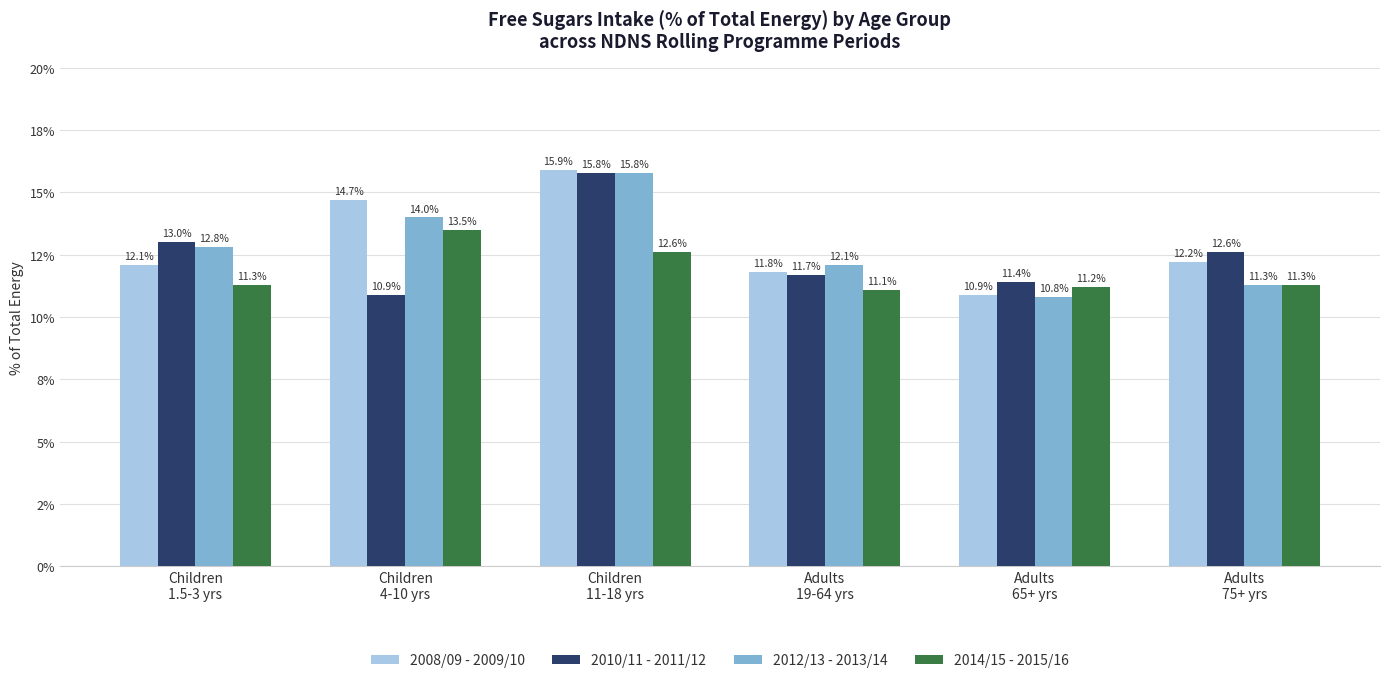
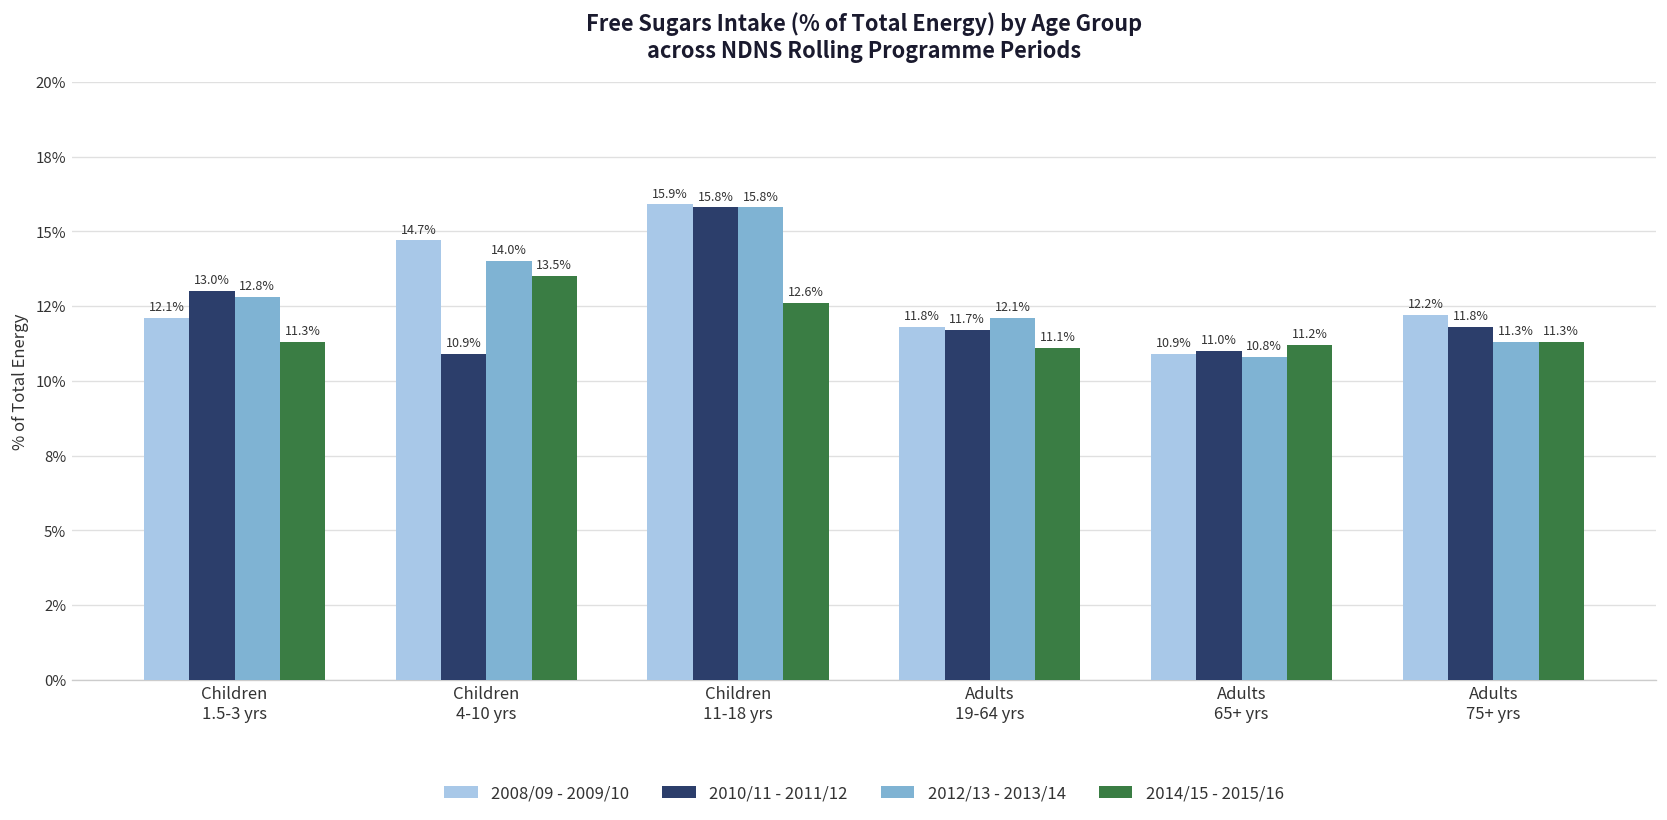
2010/11 - 2011/12, Adults 65+ yrs: 11.4% -> 11.0%
2010/11 - 2011/12, Adults 75+ yrs: 12.6% -> 11.8%
